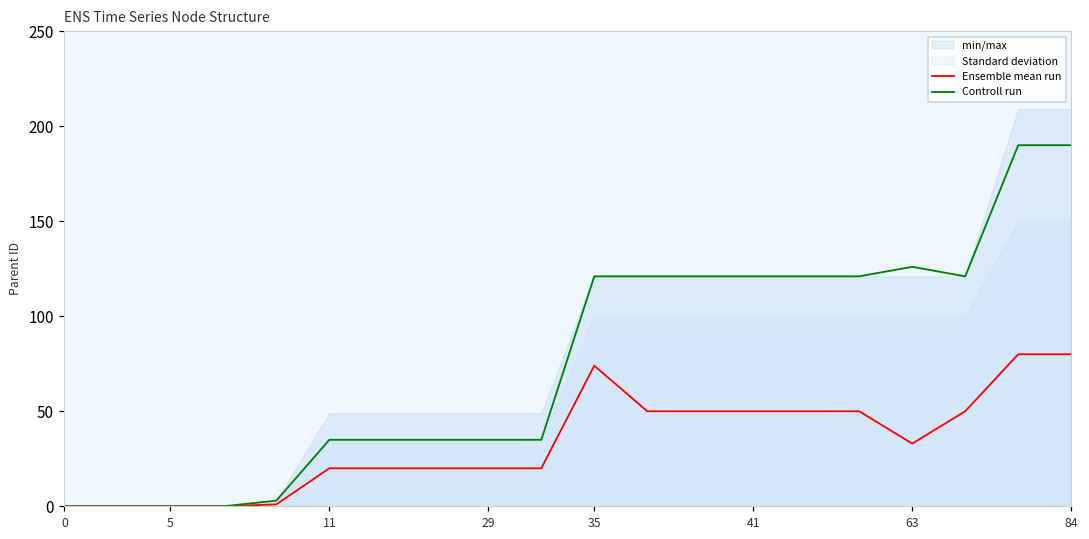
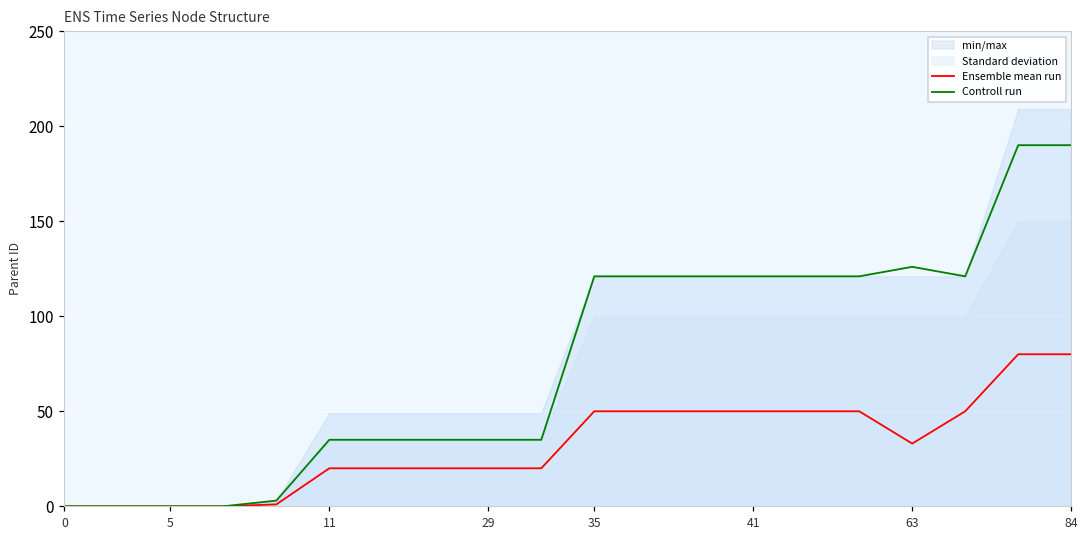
Ensemble mean run, 35: 74 -> 50
